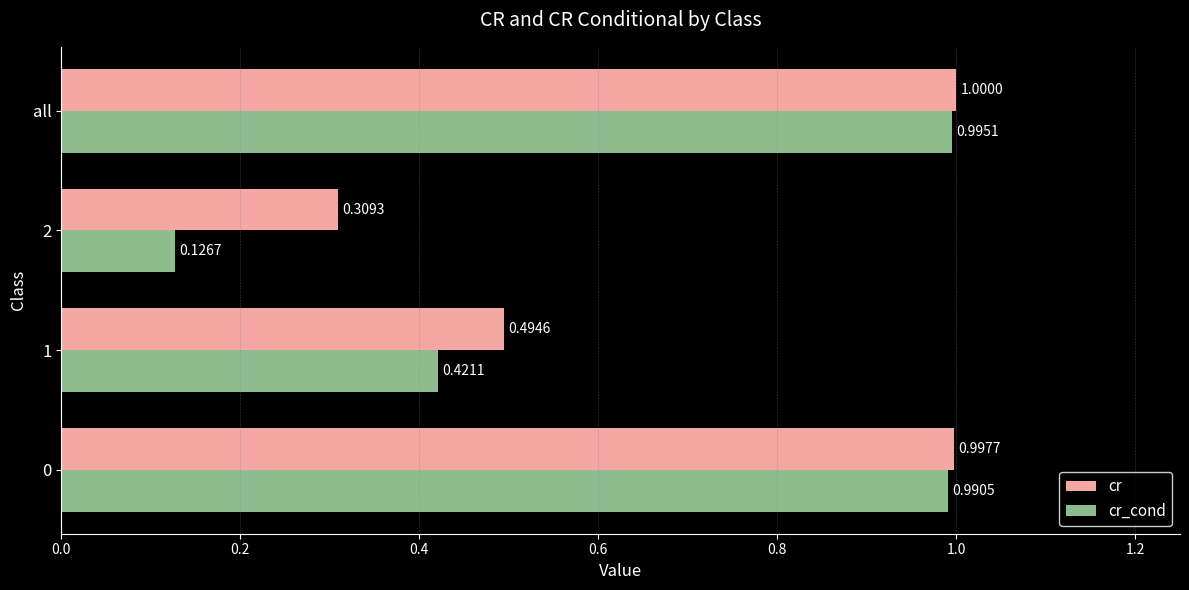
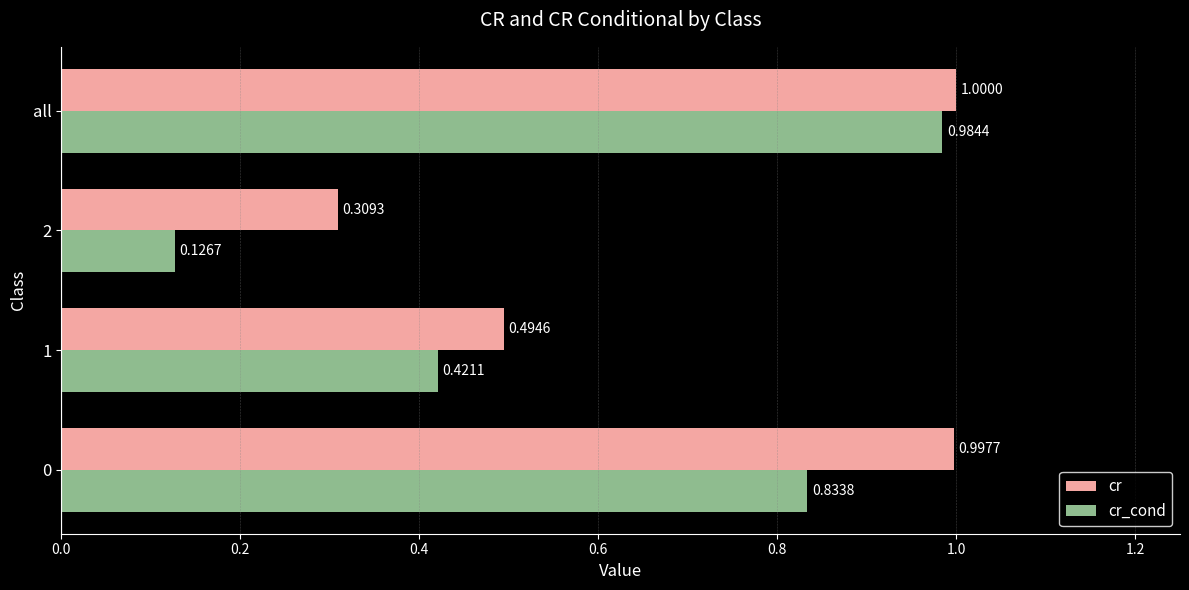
cr_cond, all: 0.9951 -> 0.9844
cr_cond, 0: 0.9905 -> 0.8338
